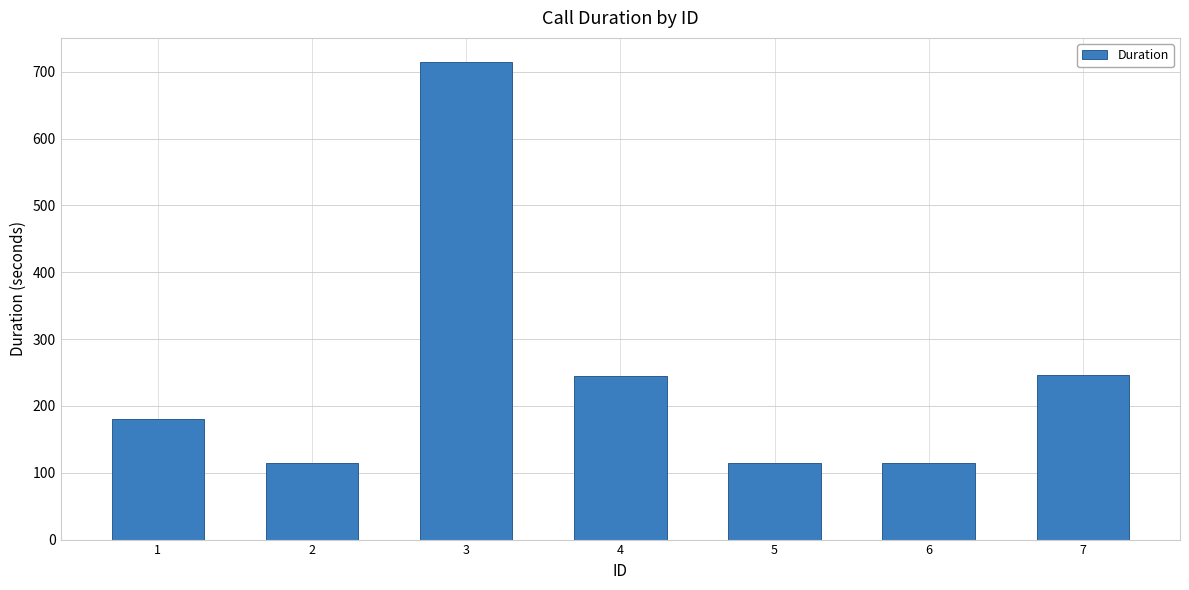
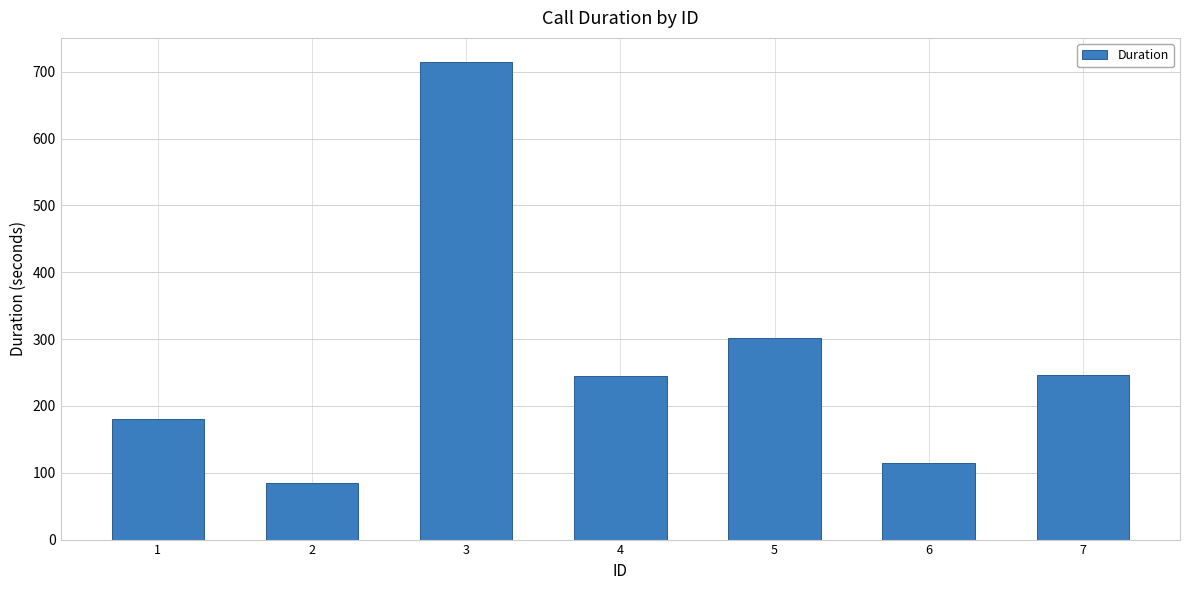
2: 120 -> 90
5: 120 -> 300
